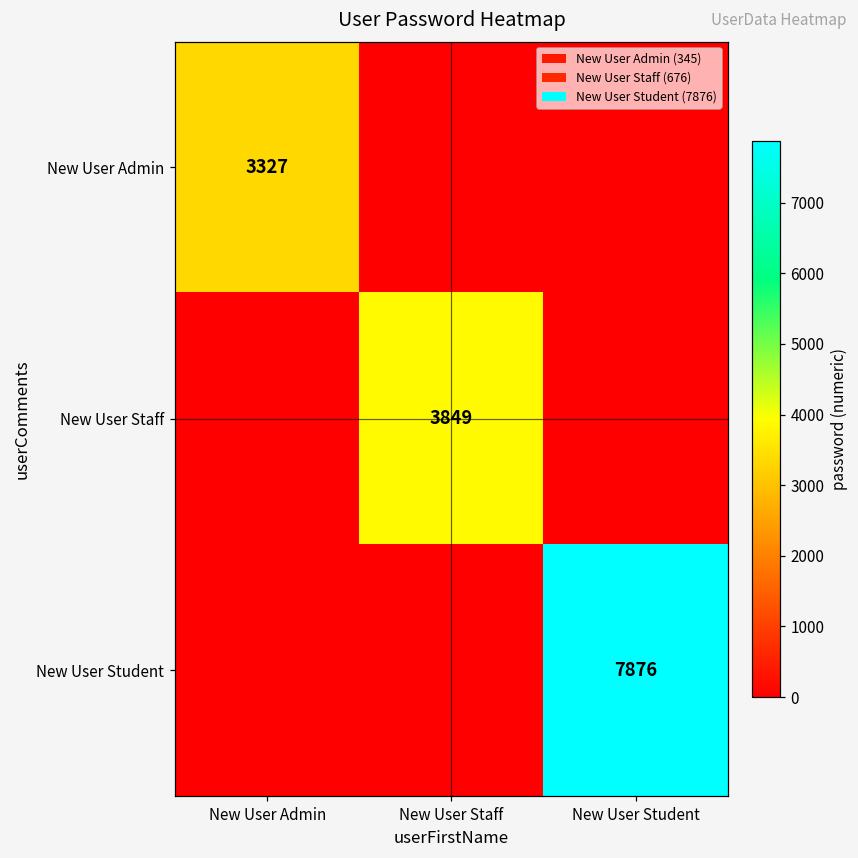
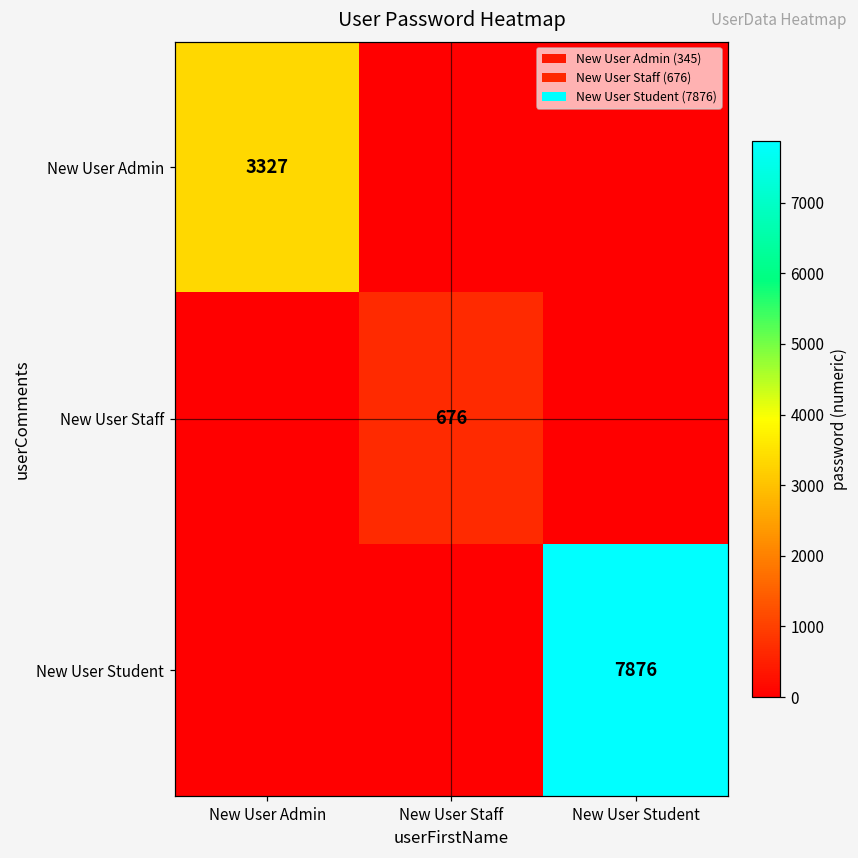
New User Staff, New User Staff: 3849 -> 676
